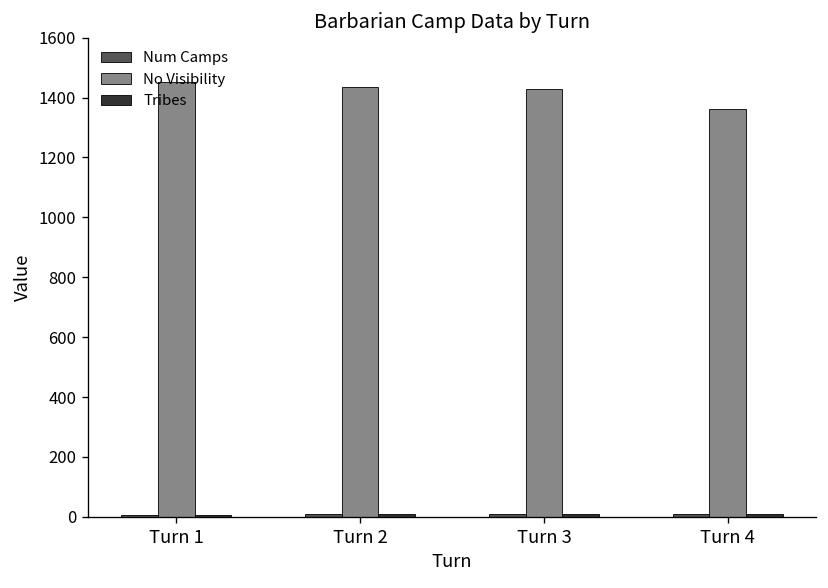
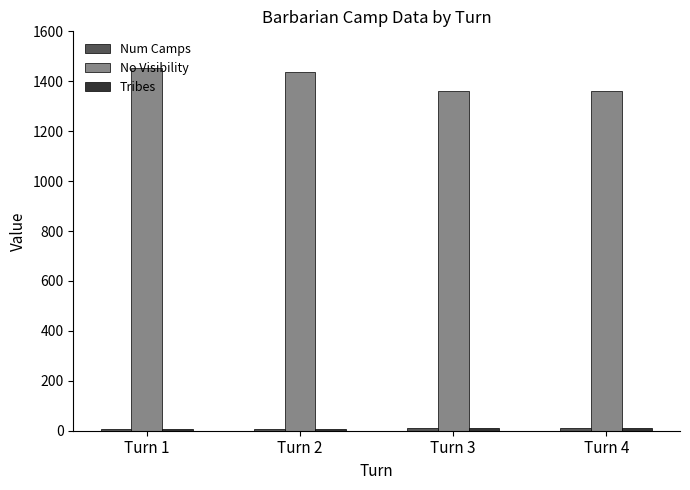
No Visibility, Turn 3: 1430 -> 1360
